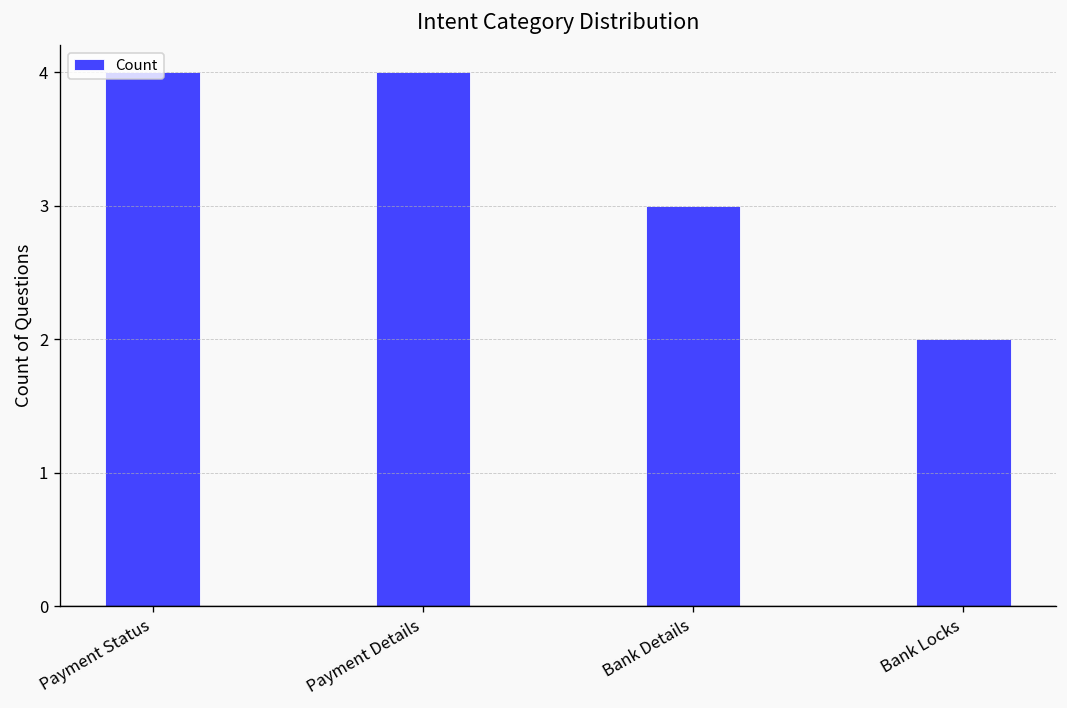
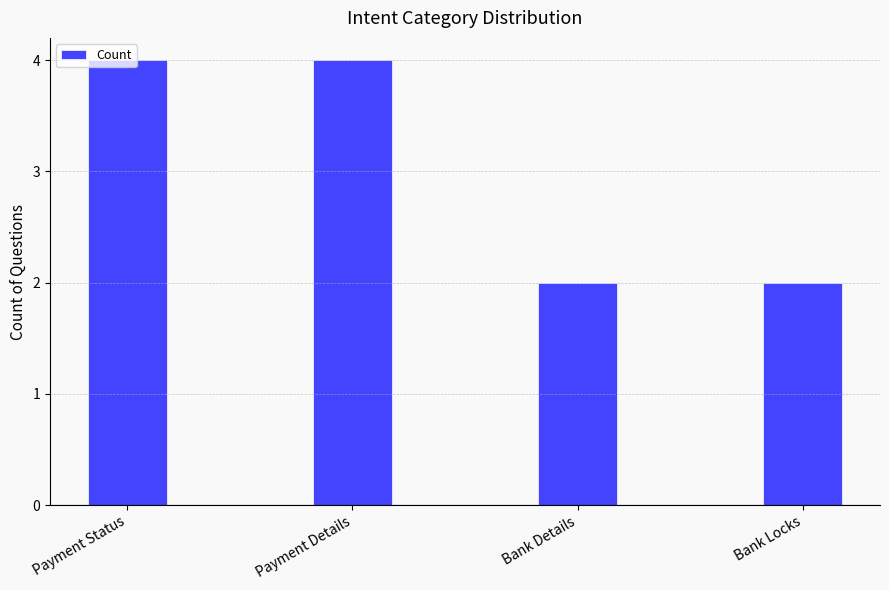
Bank Details: 3 -> 2
